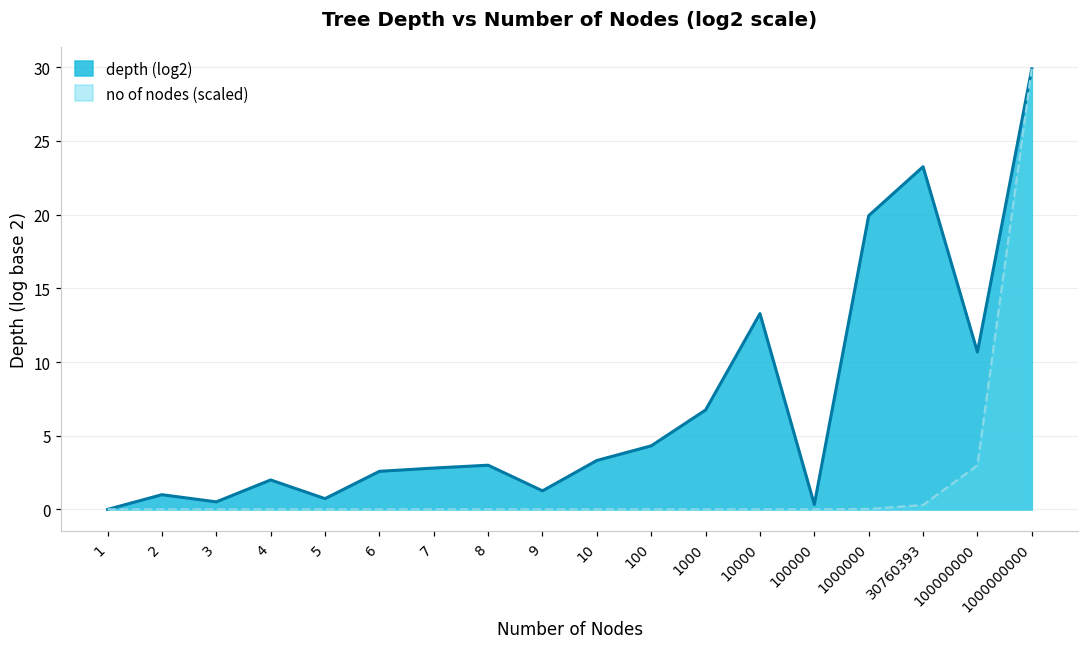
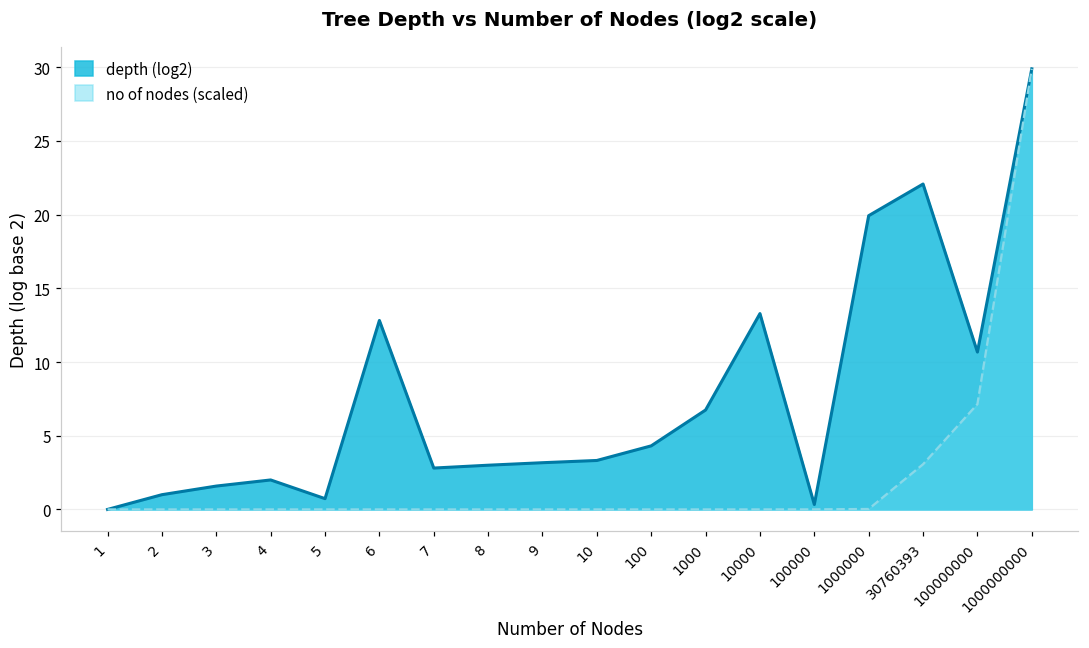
depth (log2), 3: 0.5 -> 1.6
depth (log2), 6: 2.6 -> 12.8
depth (log2), 9: 1.3 -> 3.2
depth (log2), 30760393: 23.3 -> 22.1
no of nodes (scaled), 30760393: 0.3 -> 3.1
no of nodes (scaled), 100000000: 3.0 -> 7.1
